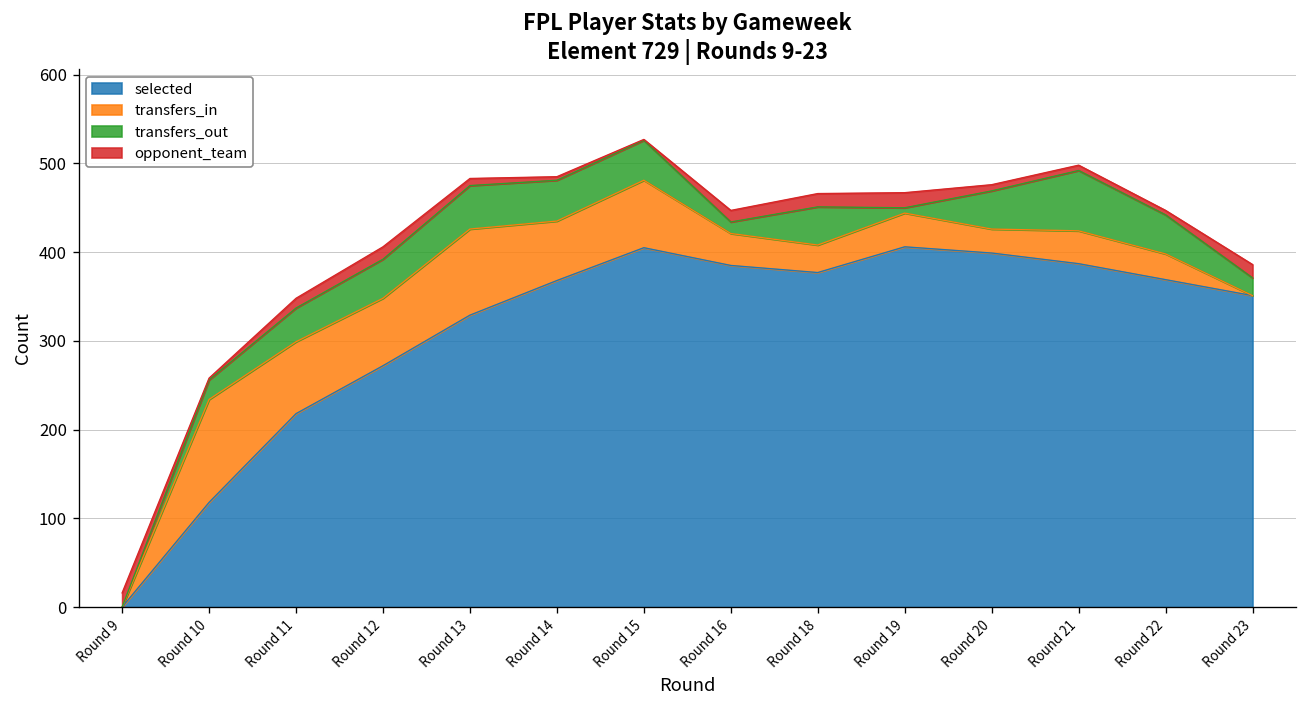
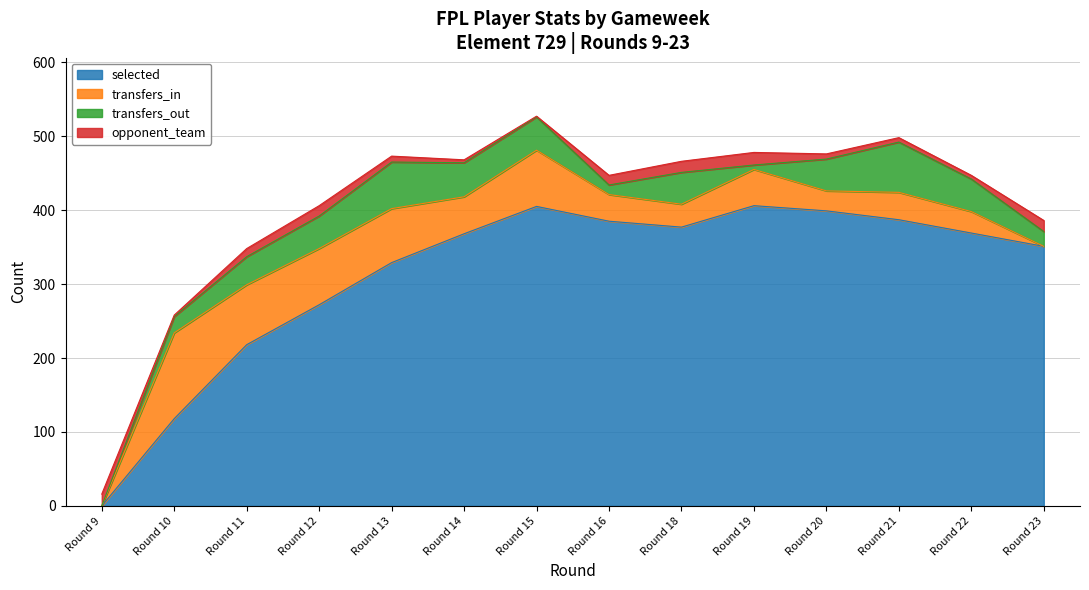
transfers_in, Round 13: 100 -> 70
transfers_out, Round 13: 50 -> 60
transfers_in, Round 14: 70 -> 50
transfers_in, Round 19: 40 -> 50
